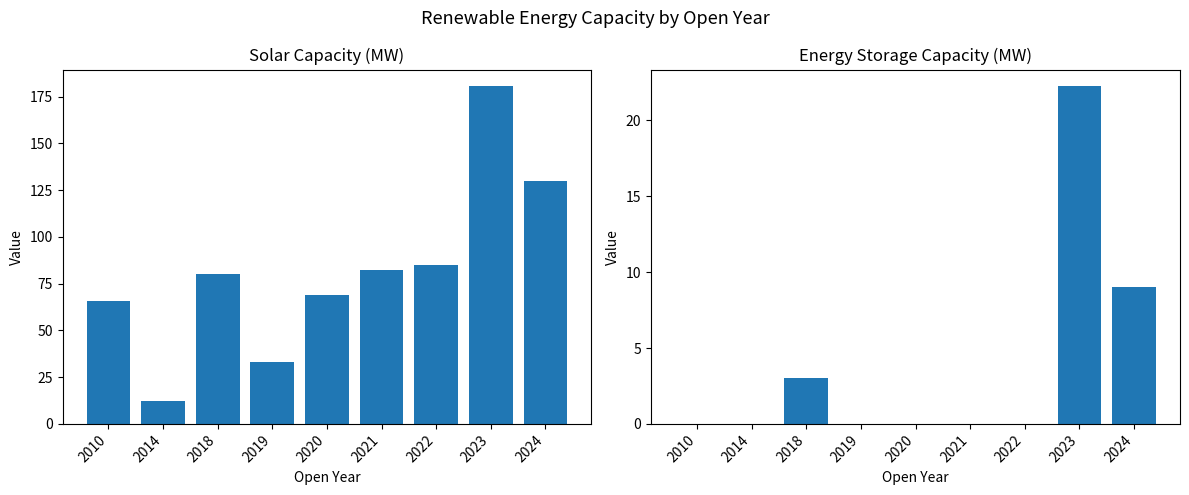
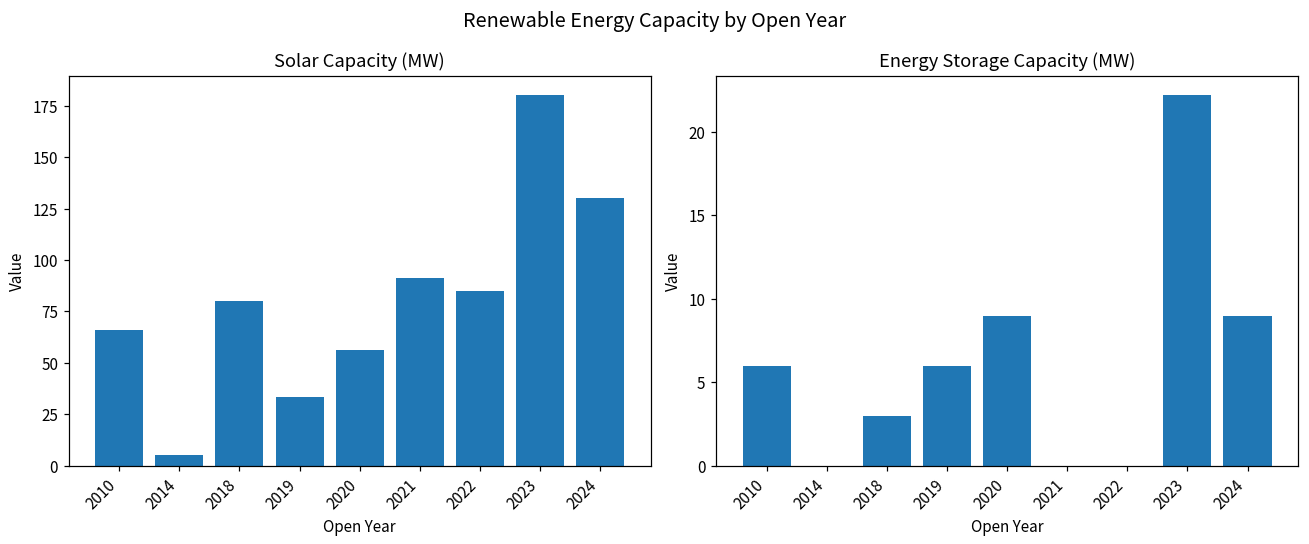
Solar Capacity (MW), 2014: 12 -> 5
Solar Capacity (MW), 2020: 69 -> 56
Solar Capacity (MW), 2021: 82 -> 91
Energy Storage Capacity (MW), 2010: 0 -> 6
Energy Storage Capacity (MW), 2019: 0 -> 6
Energy Storage Capacity (MW), 2020: 0 -> 9
